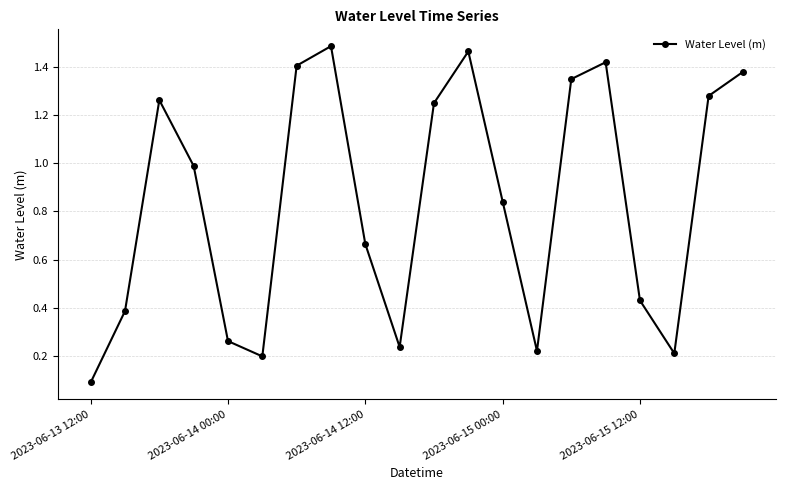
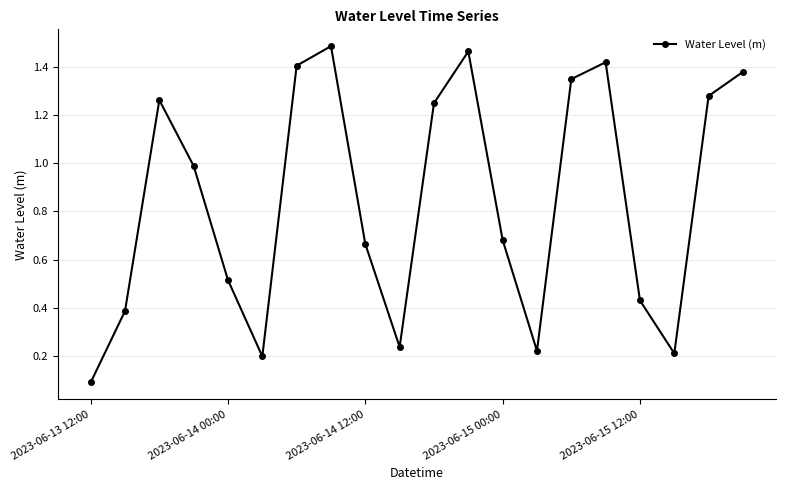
2023-06-14 00:00: 0.26 -> 0.51
2023-06-15 00:00: 0.84 -> 0.68
